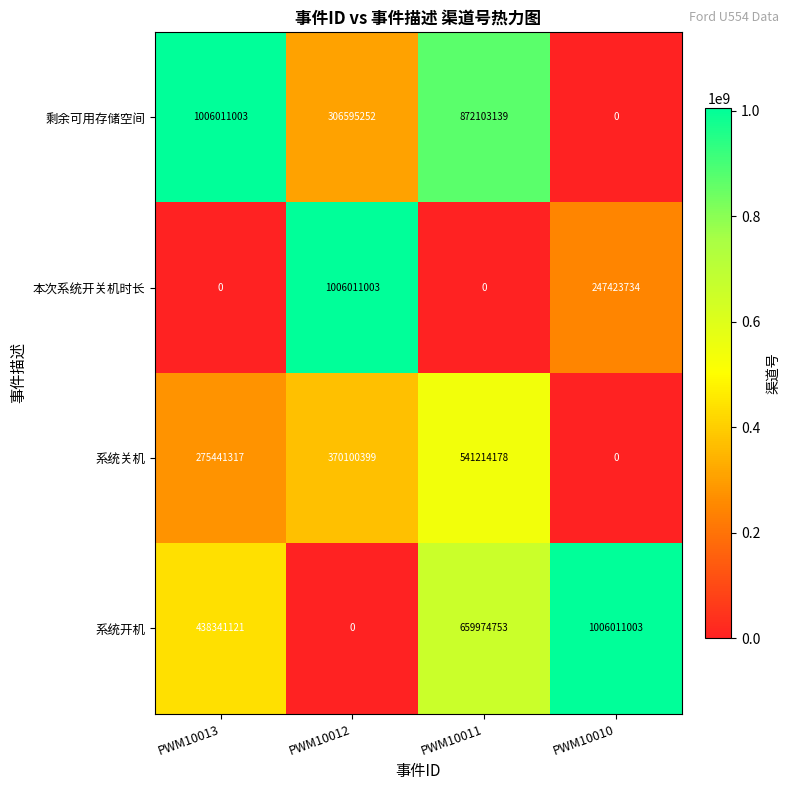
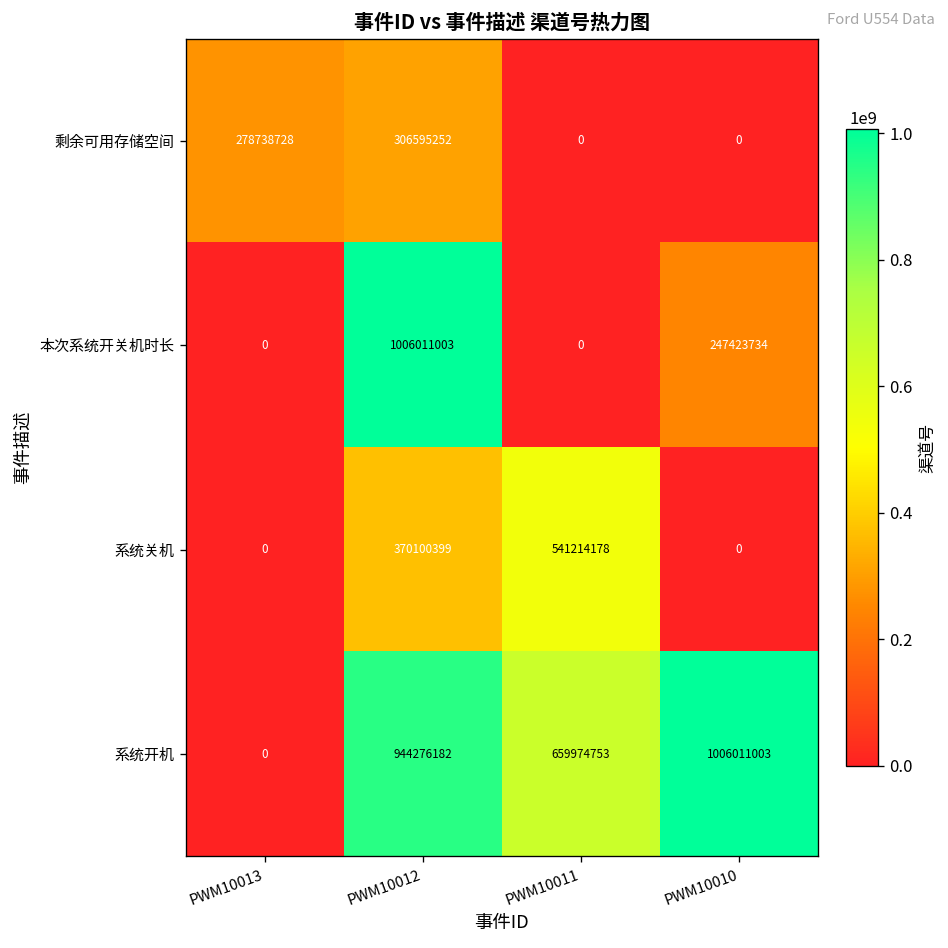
剩余可用存储空间, PWM10013: 1006011003 -> 278738728
剩余可用存储空间, PWM10011: 872103139 -> 0
系统关机, PWM10013: 275441317 -> 0
系统开机, PWM10013: 438341121 -> 0
系统开机, PWM10012: 0 -> 944276182
